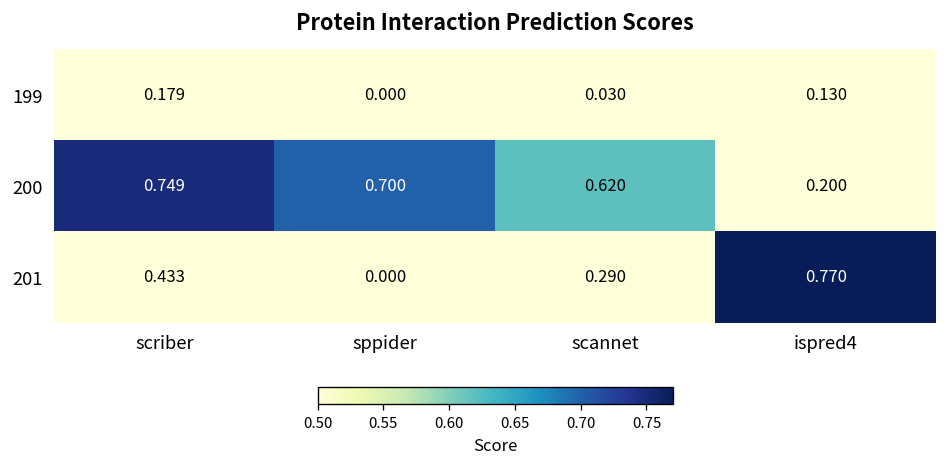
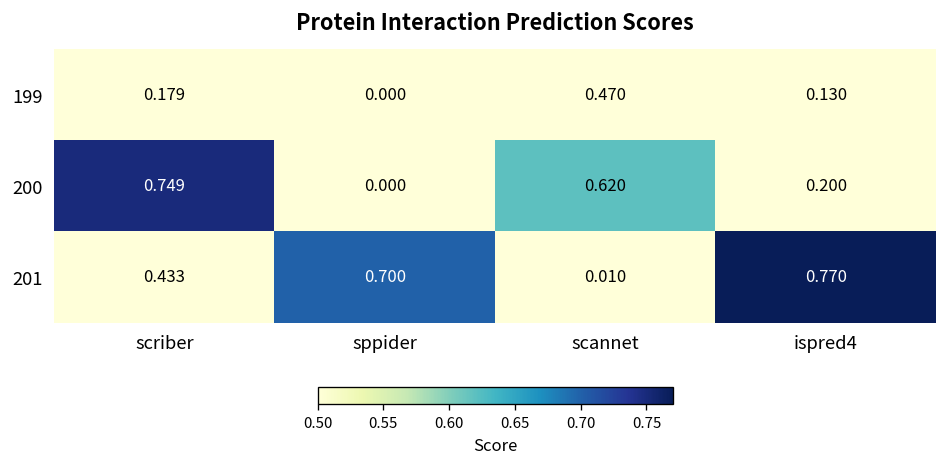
199, scannet: 0.030 -> 0.470
200, sppider: 0.700 -> 0.000
201, sppider: 0.000 -> 0.700
201, scannet: 0.290 -> 0.010
